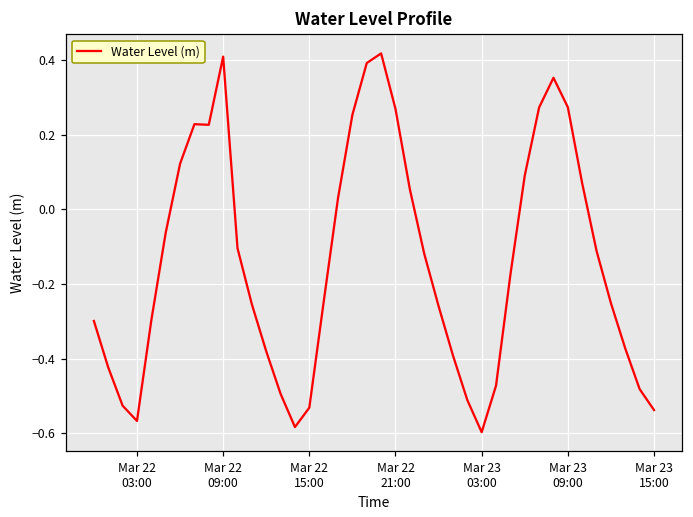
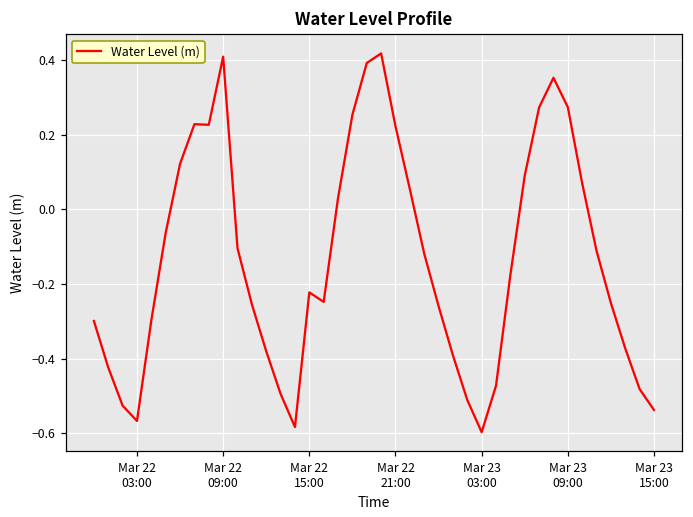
Mar 22 15:00: -0.53 -> -0.22
Mar 22 21:00: 0.27 -> 0.22
